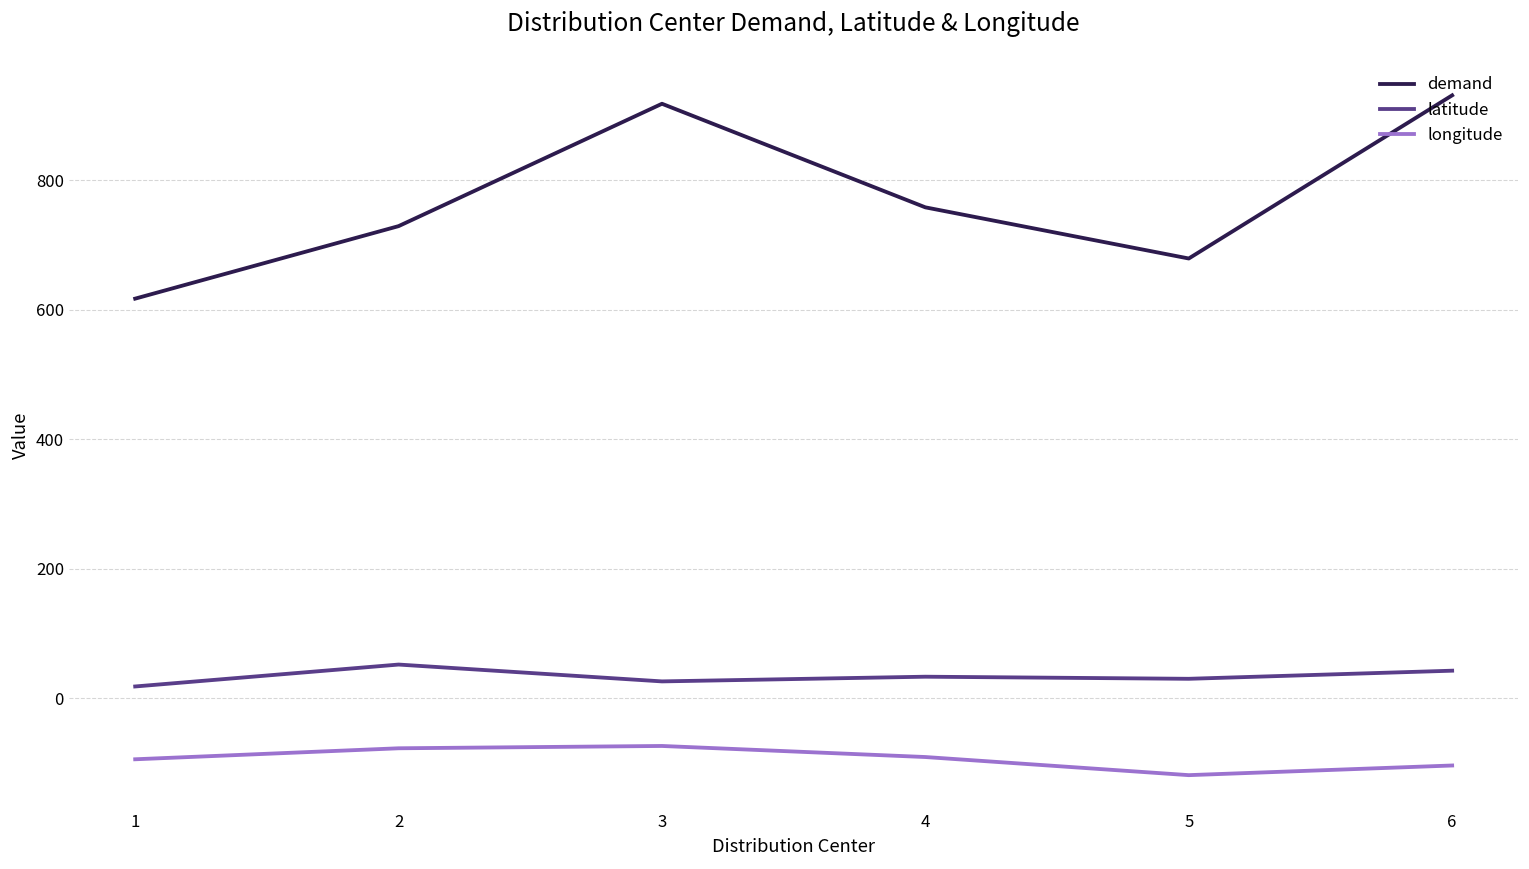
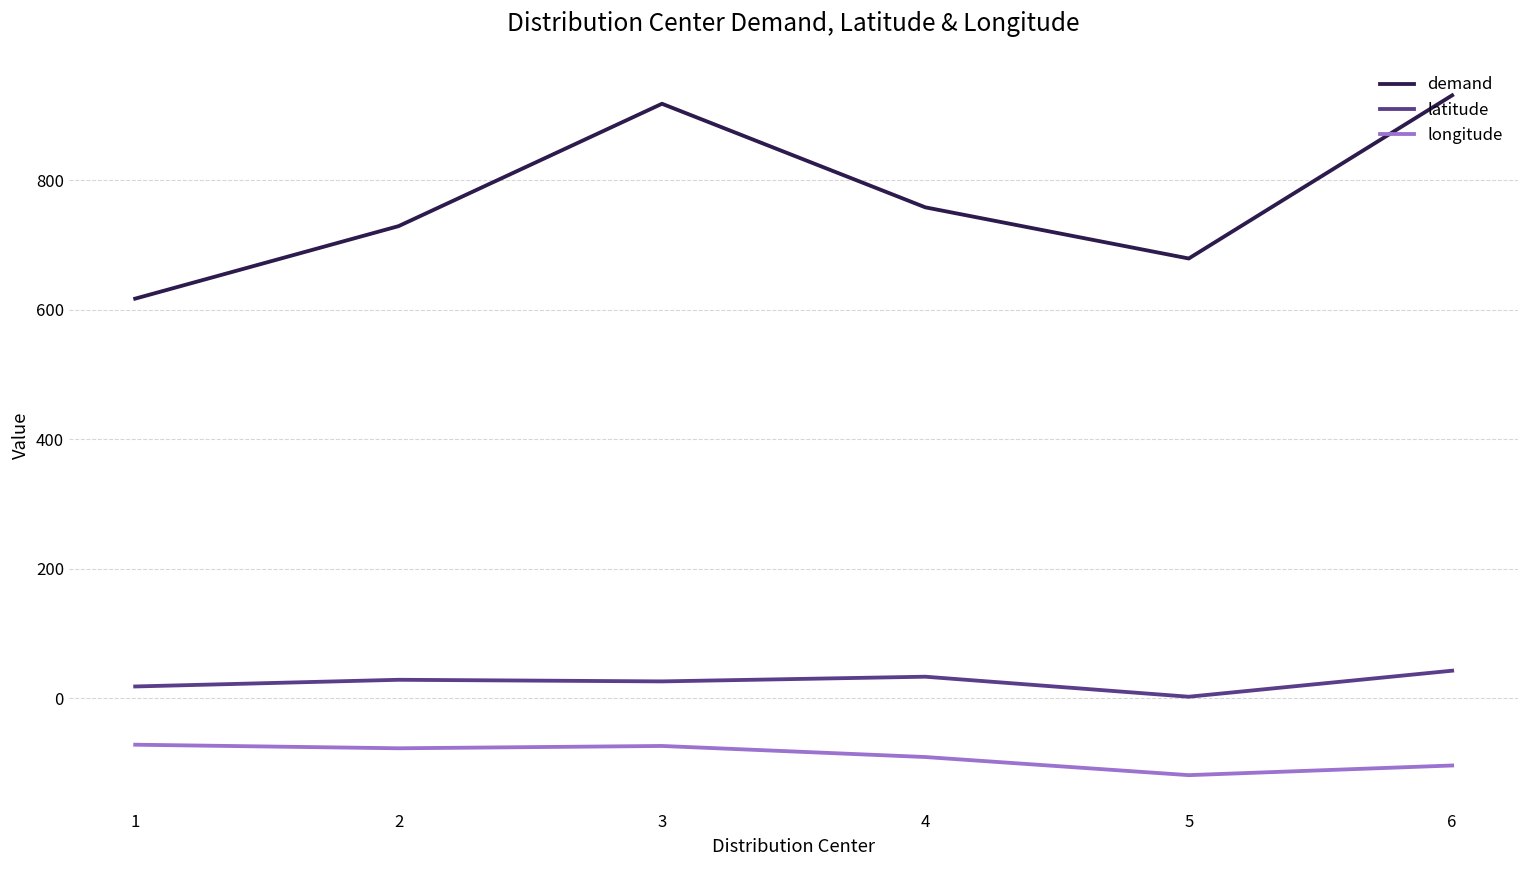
longitude, 1: -90 -> -70
latitude, 2: 50 -> 30
latitude, 5: 30 -> 0
